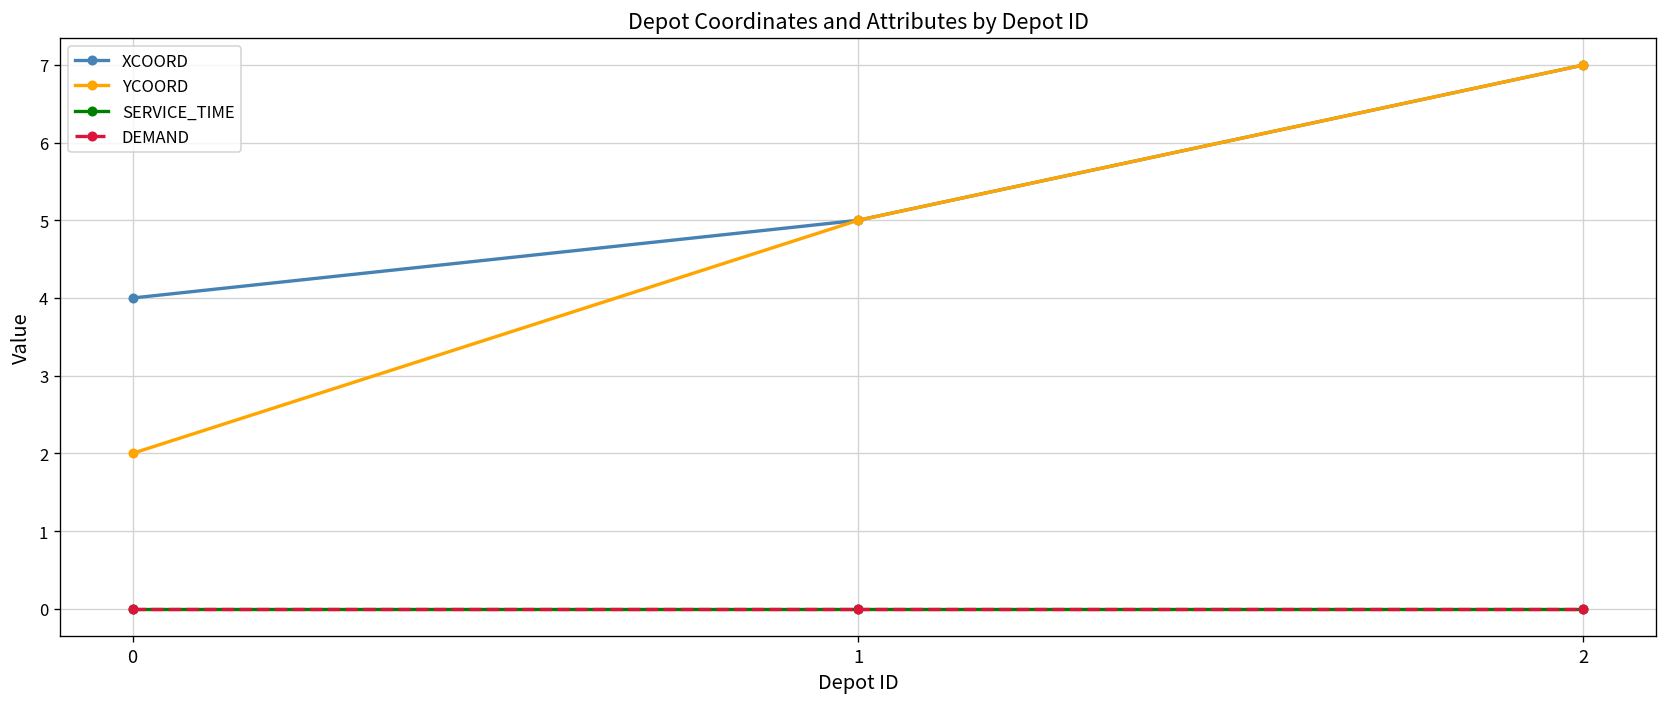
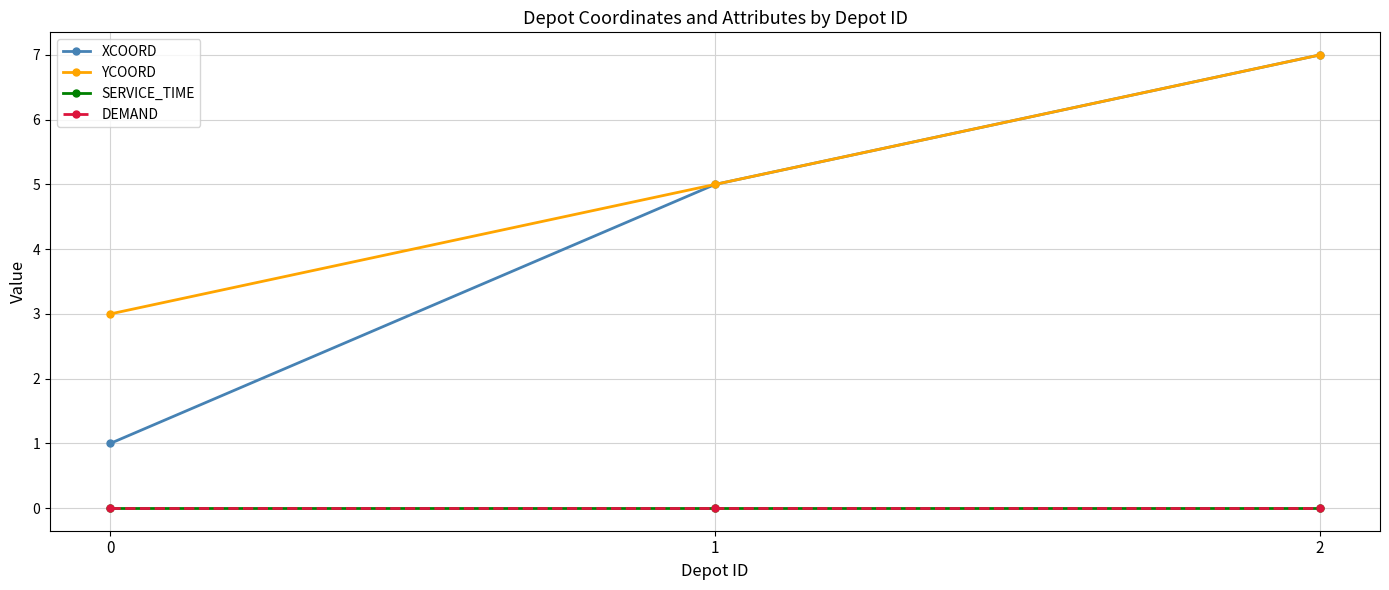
XCOORD, 0: 4 -> 1
YCOORD, 0: 2 -> 3
